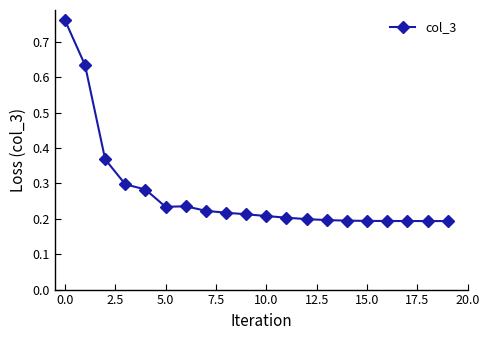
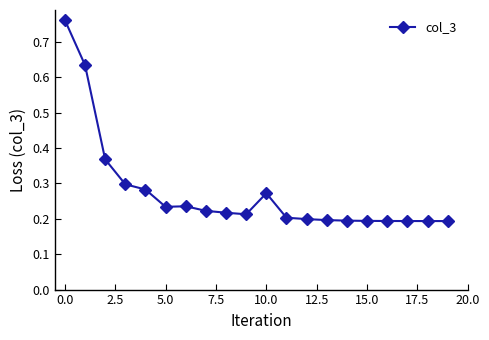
10.0: 0.21 -> 0.27
